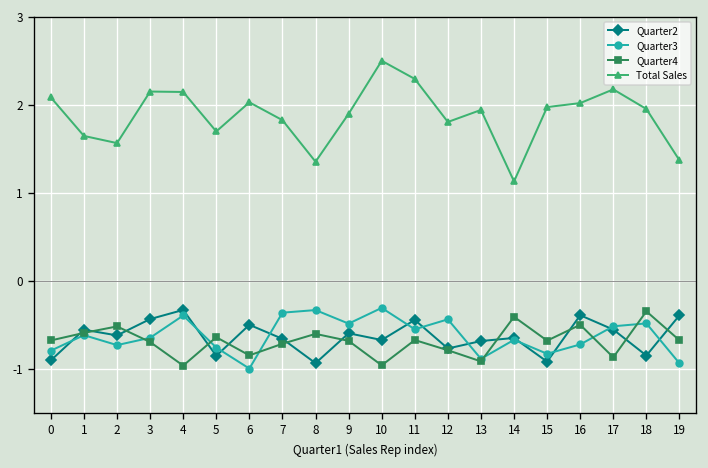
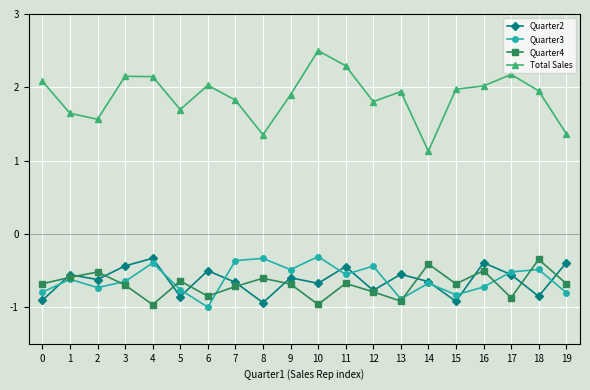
Quarter2, 13: -0.7 -> -0.6
Quarter3, 19: -0.9 -> -0.8
